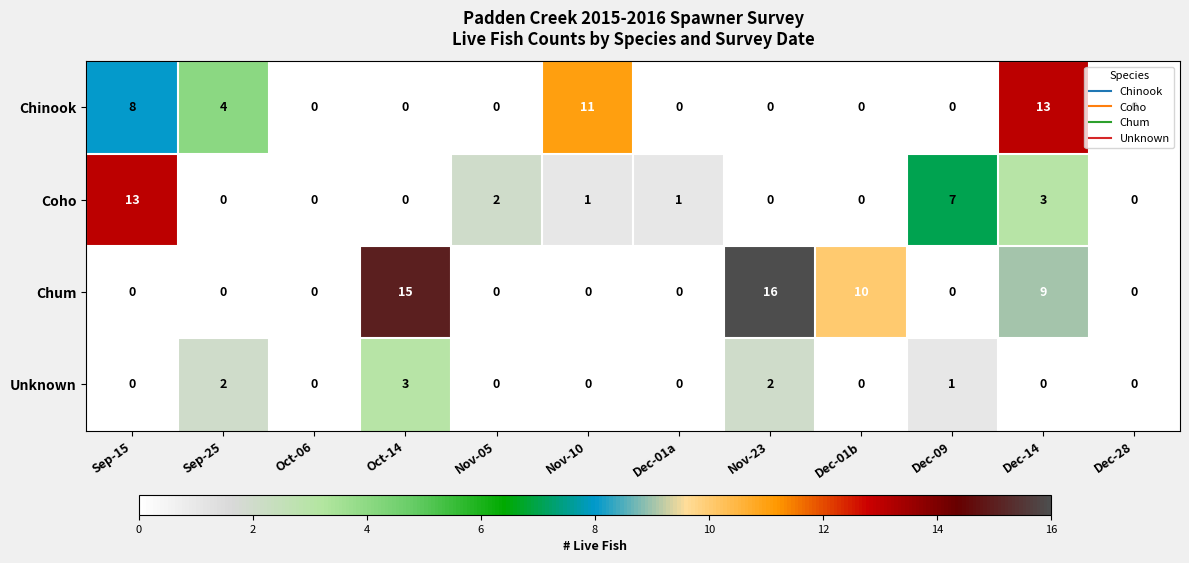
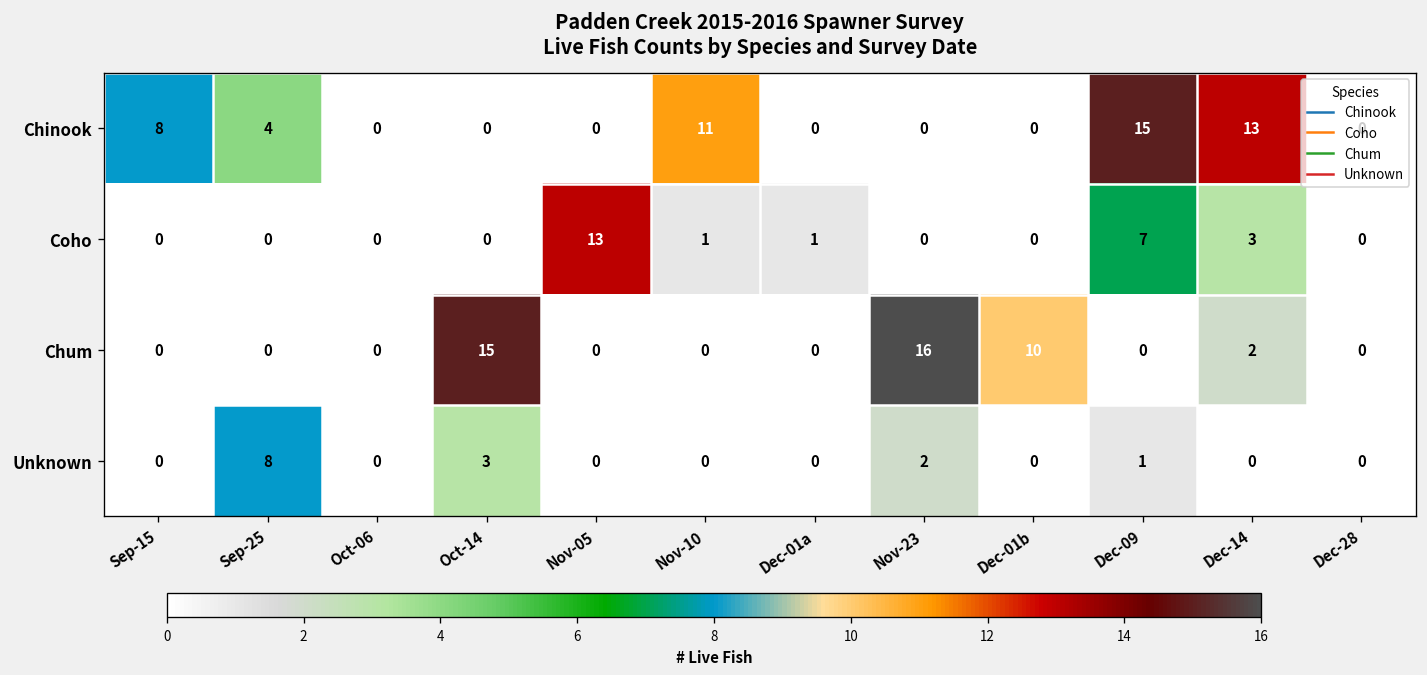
Chinook, Dec-09: 0 -> 15
Coho, Sep-15: 13 -> 0
Coho, Nov-05: 2 -> 13
Chum, Dec-14: 9 -> 2
Unknown, Sep-25: 2 -> 8
